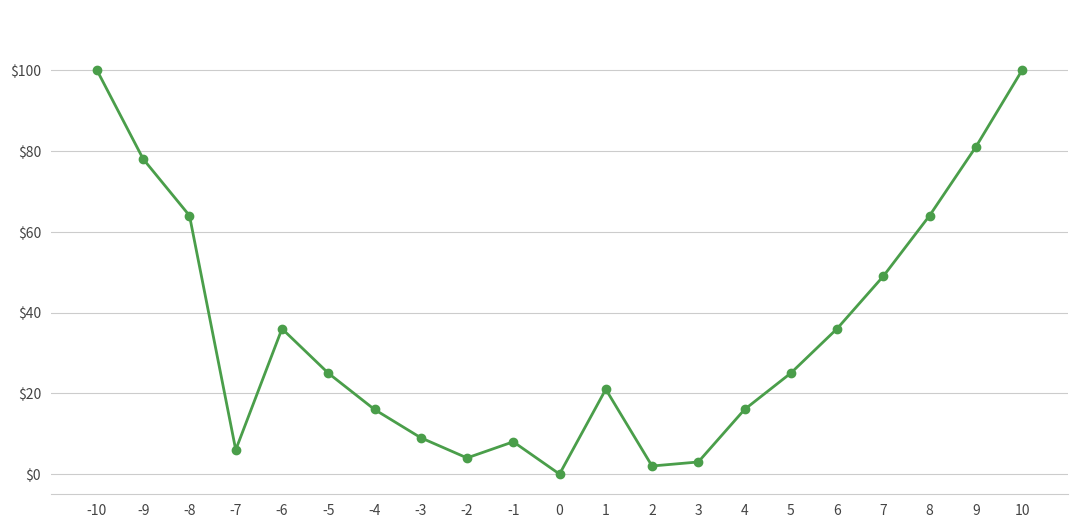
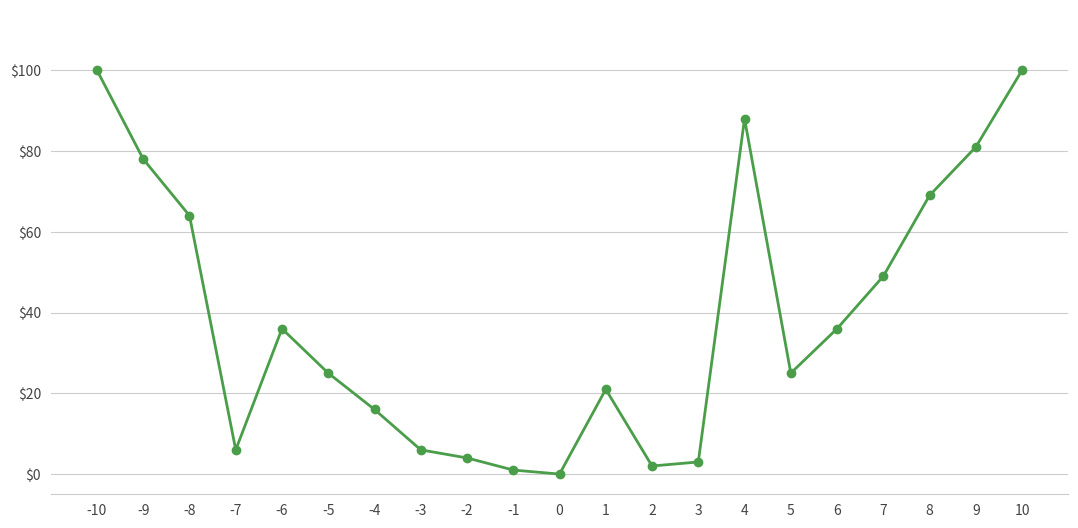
-3: $9 -> $6
-1: $8 -> $1
4: $16 -> $88
8: $64 -> $69
